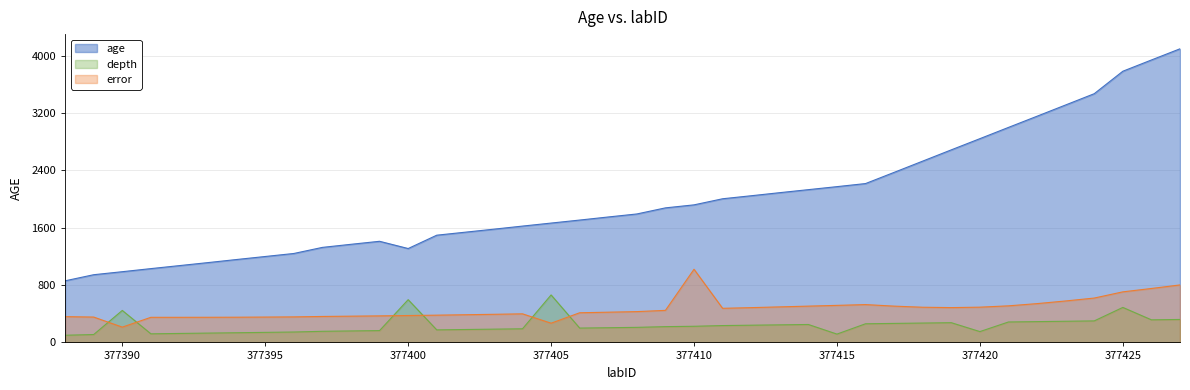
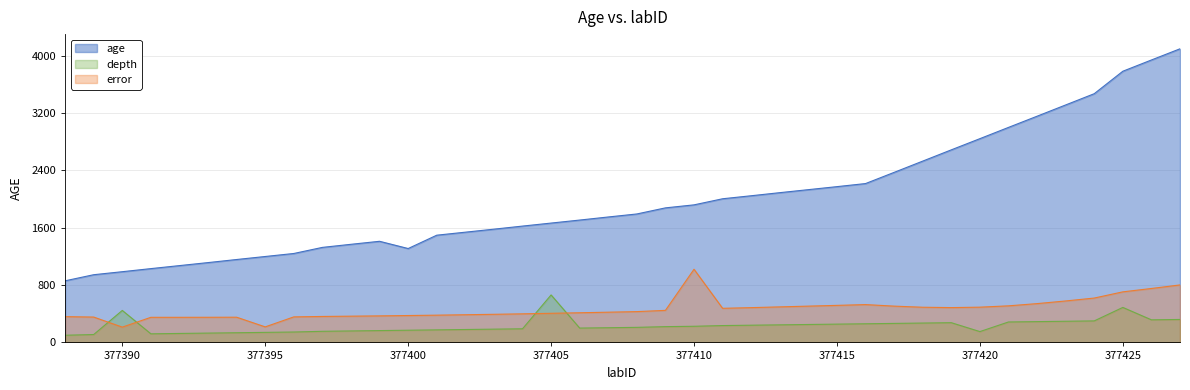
error, 377395: 400 -> 200
depth, 377400: 600 -> 200
error, 377405: 300 -> 400
depth, 377415: 100 -> 300
